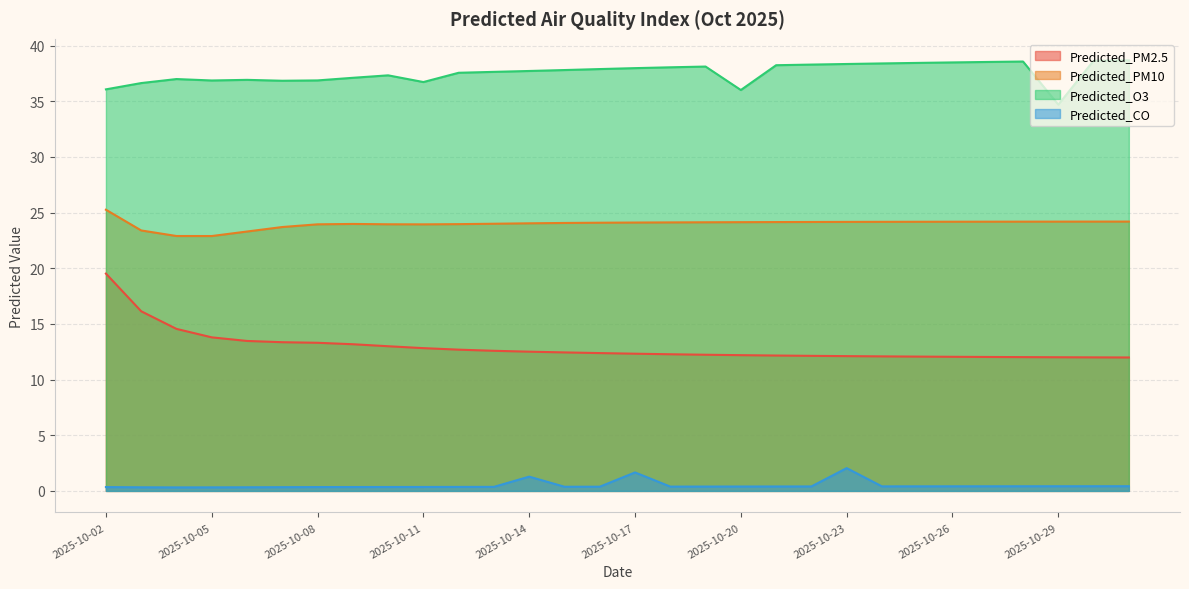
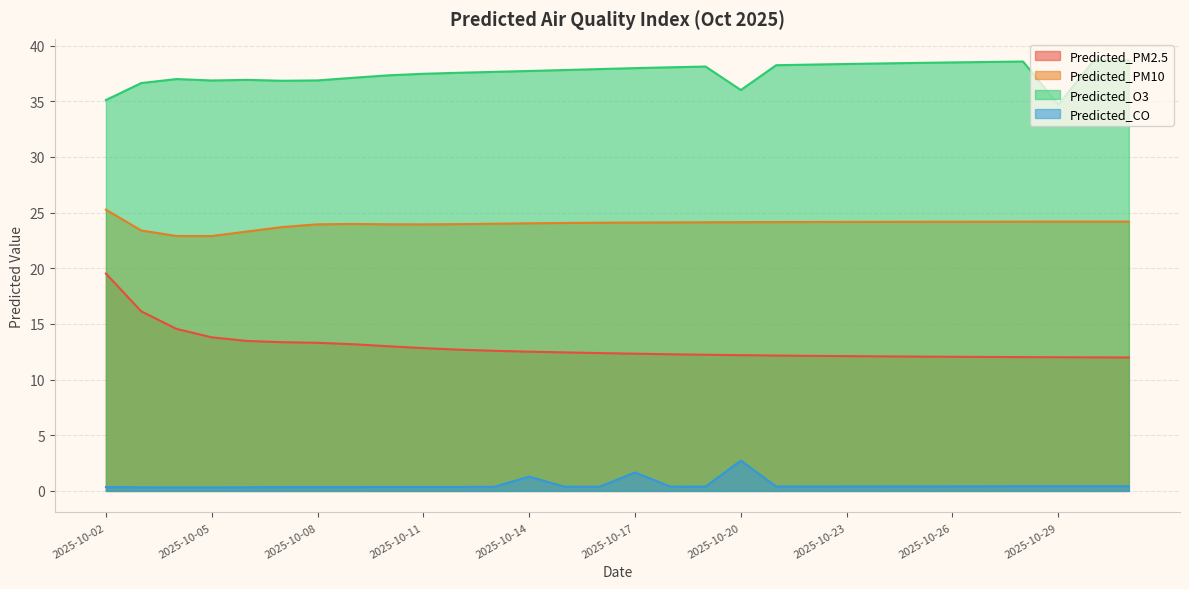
Predicted_O3, 2025-10-02: 36.1 -> 35.1
Predicted_O3, 2025-10-11: 36.7 -> 37.5
Predicted_CO, 2025-10-20: 0.4 -> 2.7
Predicted_CO, 2025-10-23: 2.0 -> 0.4
